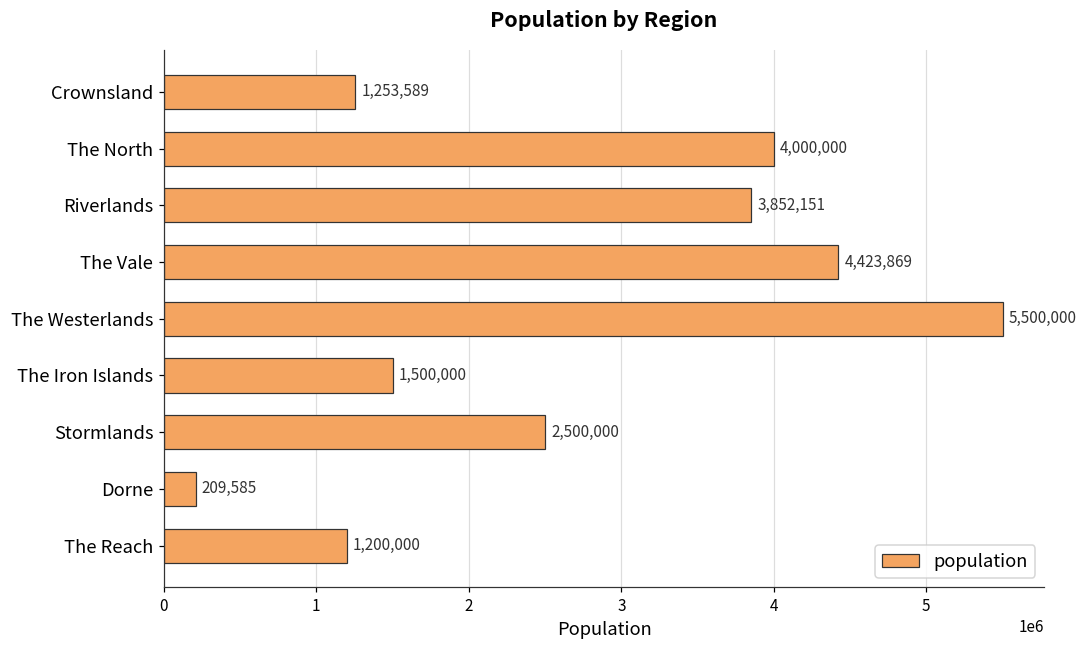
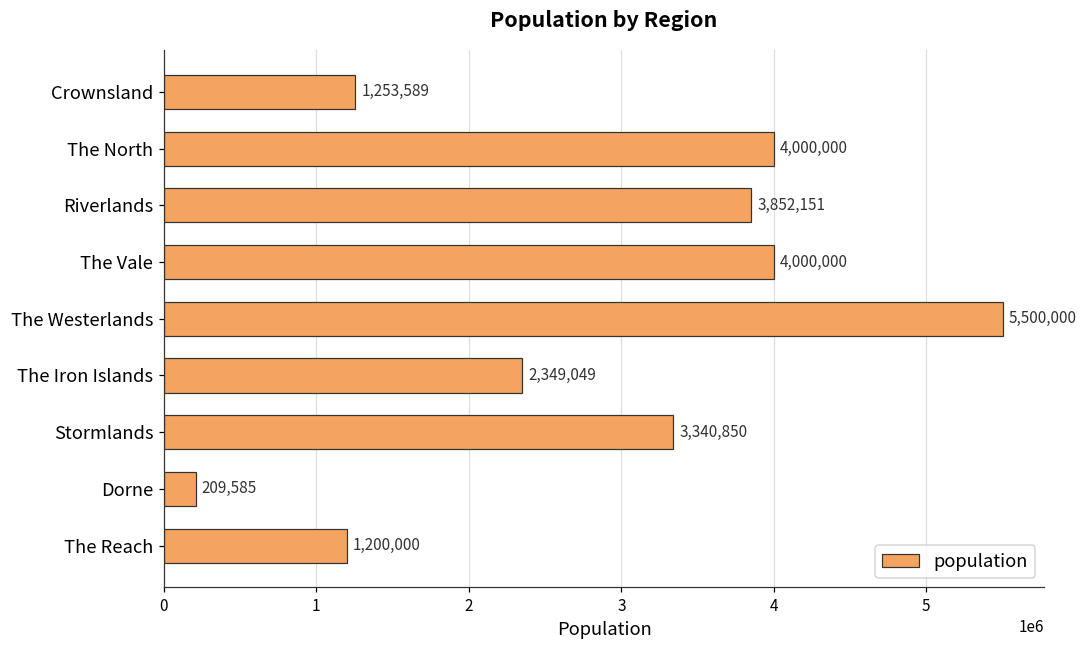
The Vale: 4,423,869 -> 4,000,000
The Iron Islands: 1,500,000 -> 2,349,049
Stormlands: 2,500,000 -> 3,340,850
